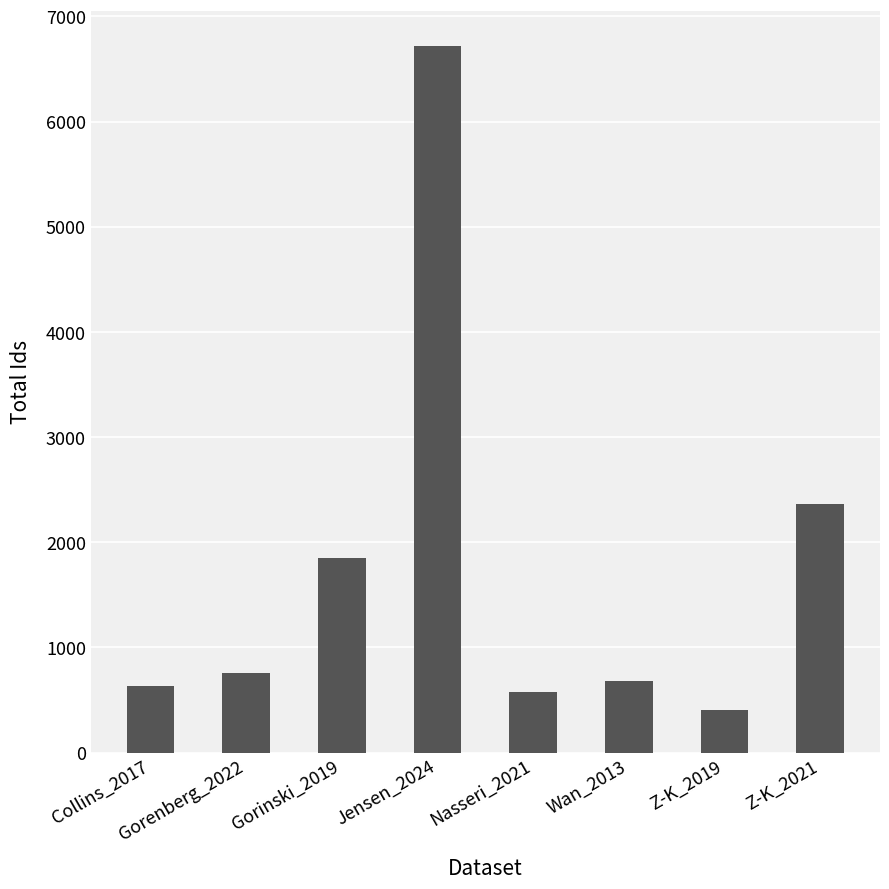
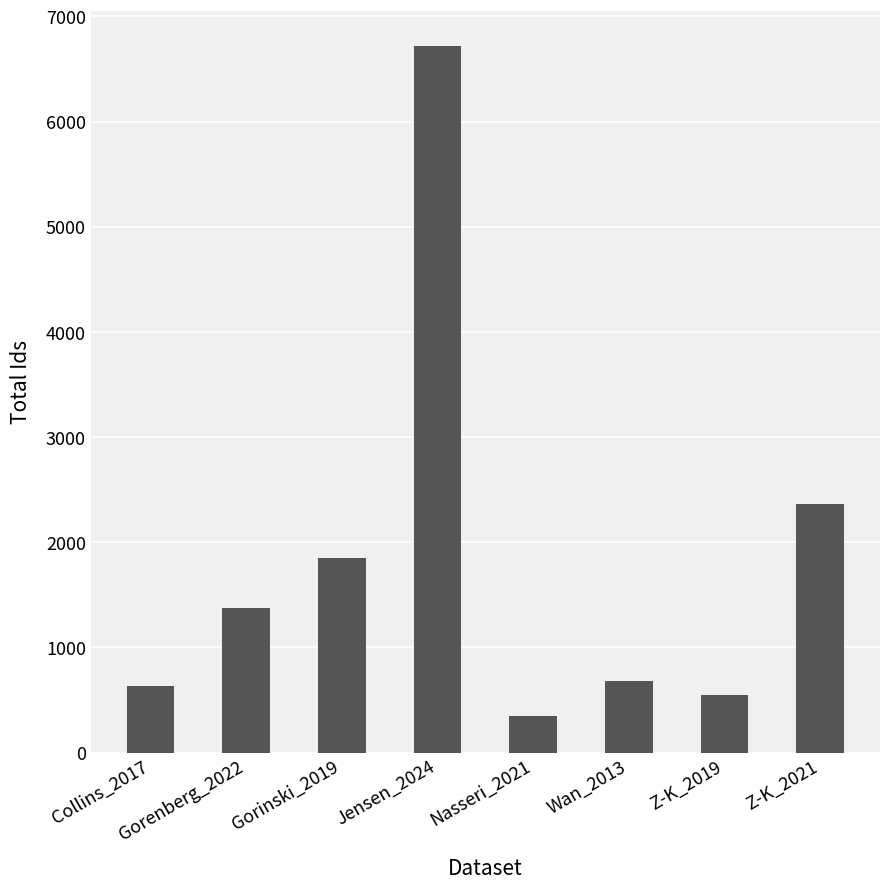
Gorenberg_2022: 760 -> 1380
Nasseri_2021: 580 -> 350
Z-K_2019: 410 -> 550
